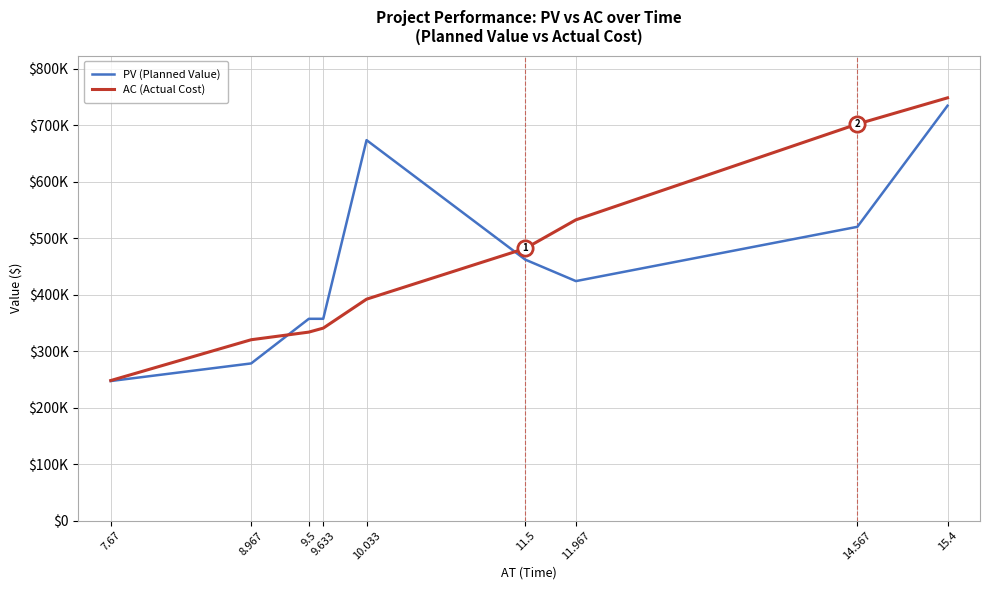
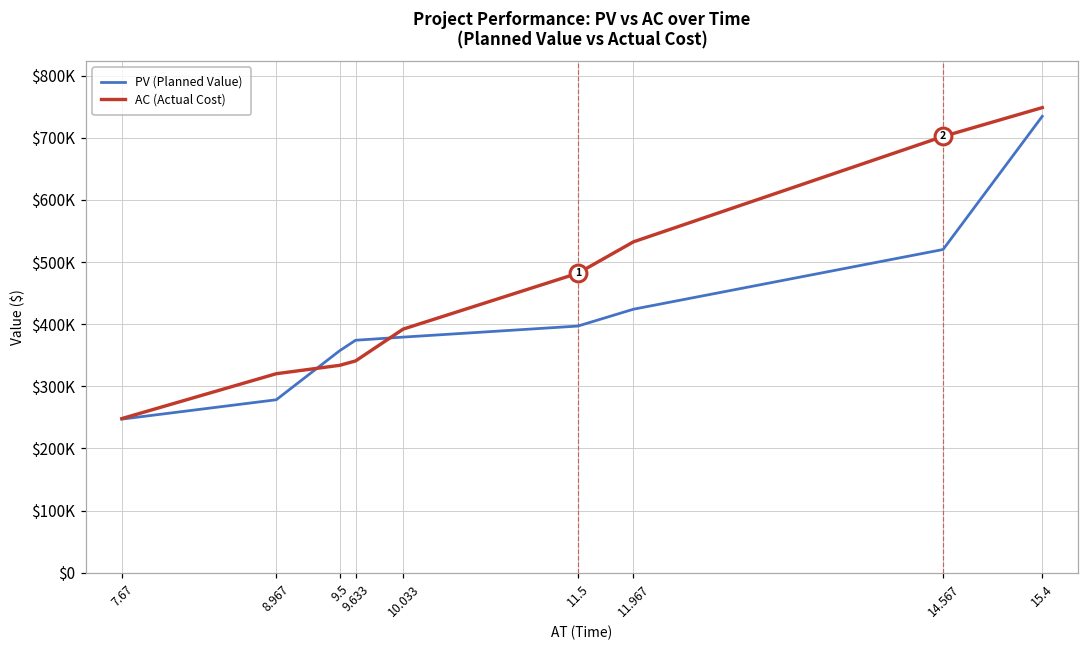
PV (Planned Value), 9.633: $360000 -> $370000
PV (Planned Value), 10.033: $670000 -> $380000
PV (Planned Value), 11.5: $460000 -> $400000
